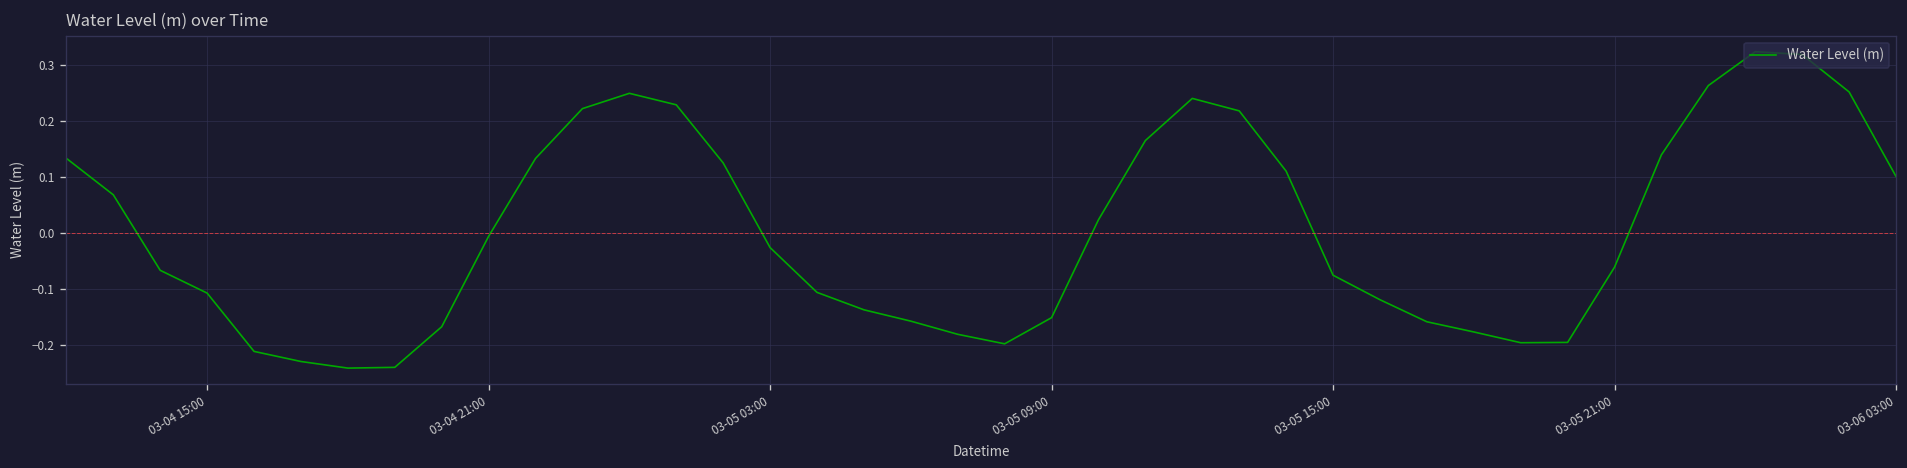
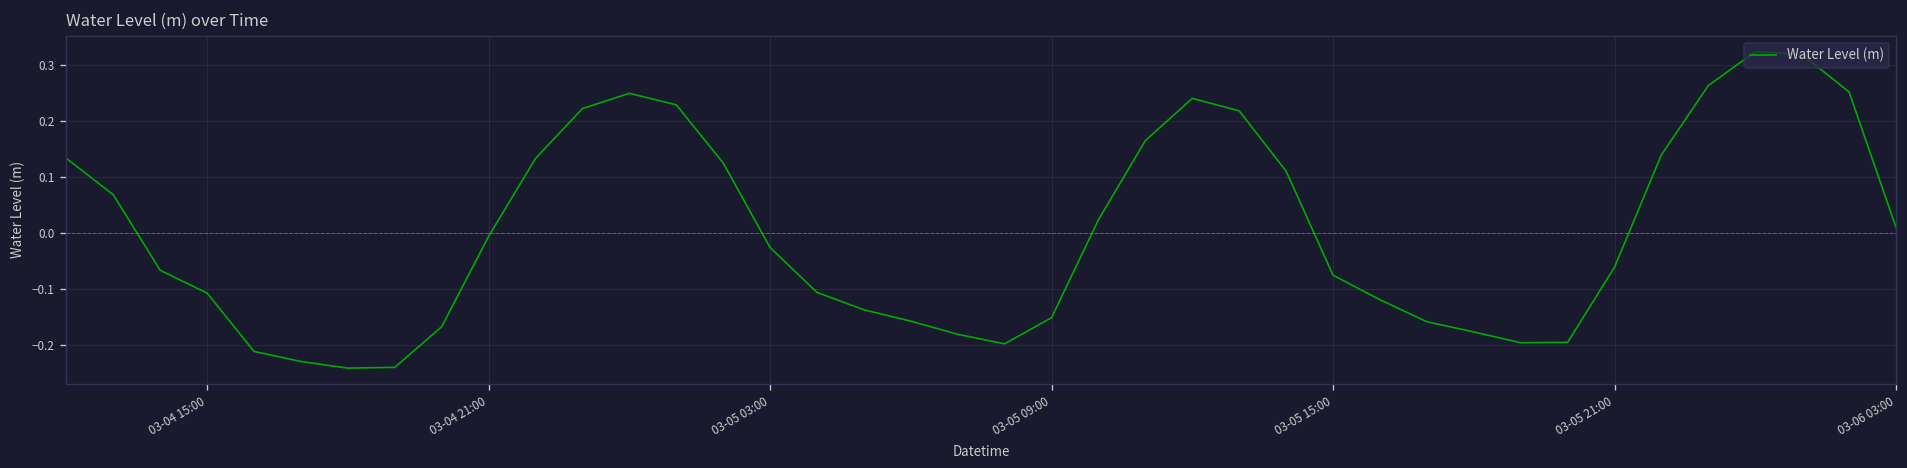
03-06 03:00: 0.10 -> 0.01
